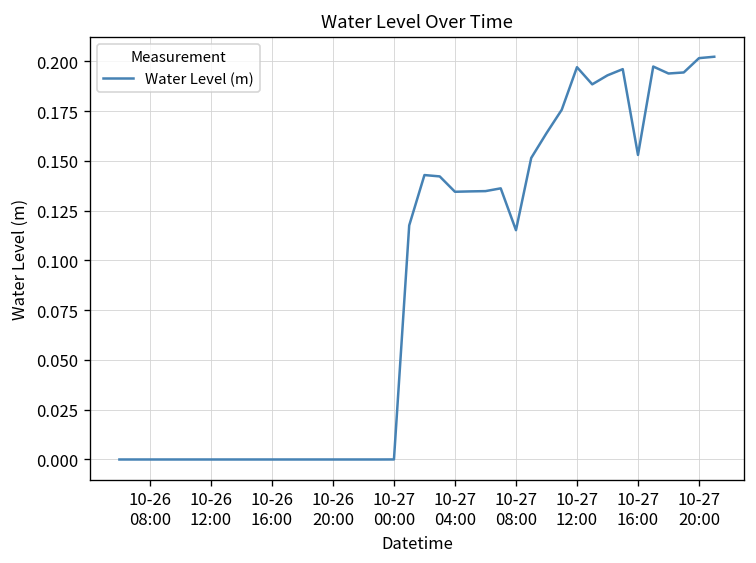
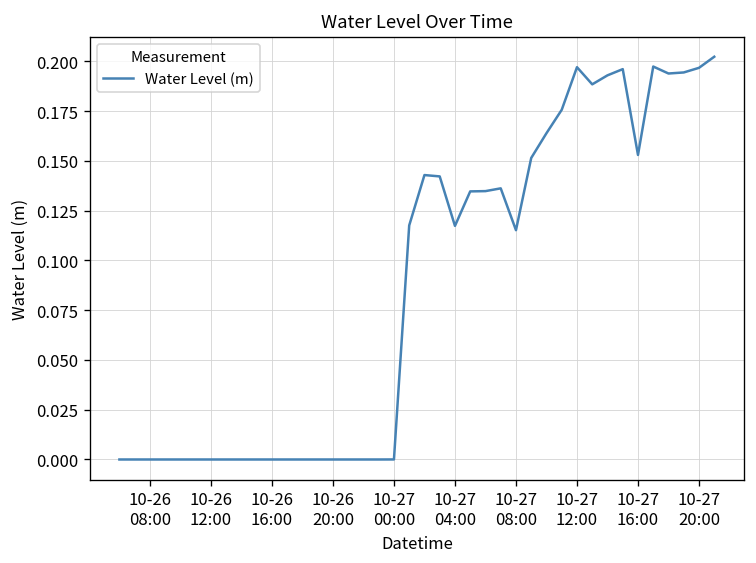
10-27 04:00: 0.135 -> 0.117
10-27 20:00: 0.202 -> 0.197
